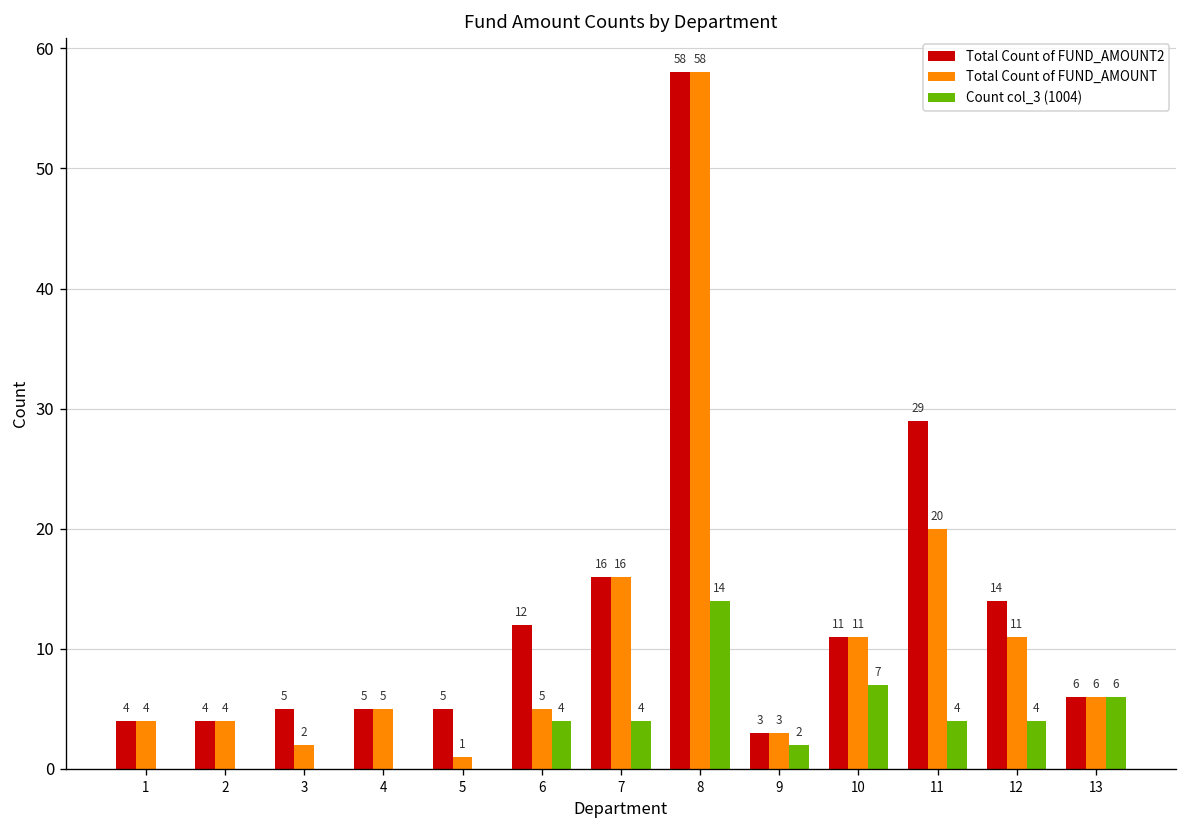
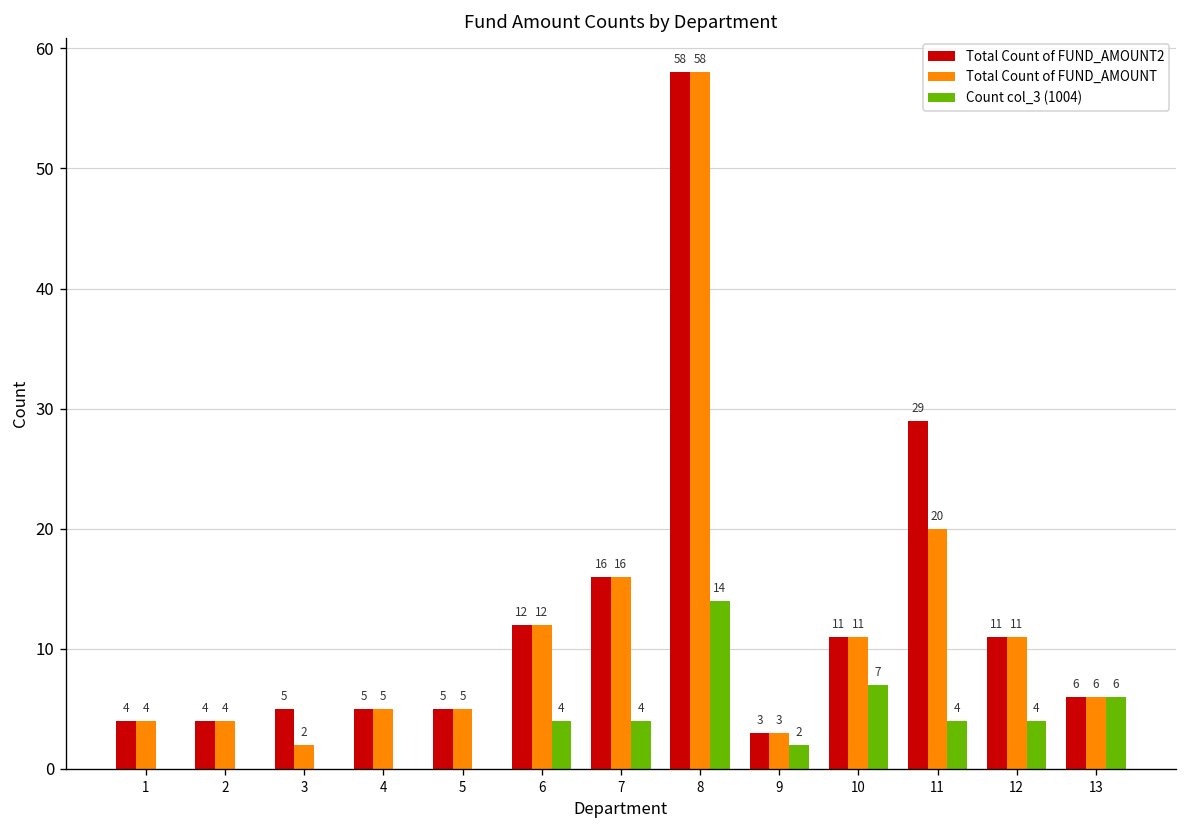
Total Count of FUND_AMOUNT, 5: 1 -> 5
Total Count of FUND_AMOUNT, 6: 5 -> 12
Total Count of FUND_AMOUNT2, 12: 14 -> 11
